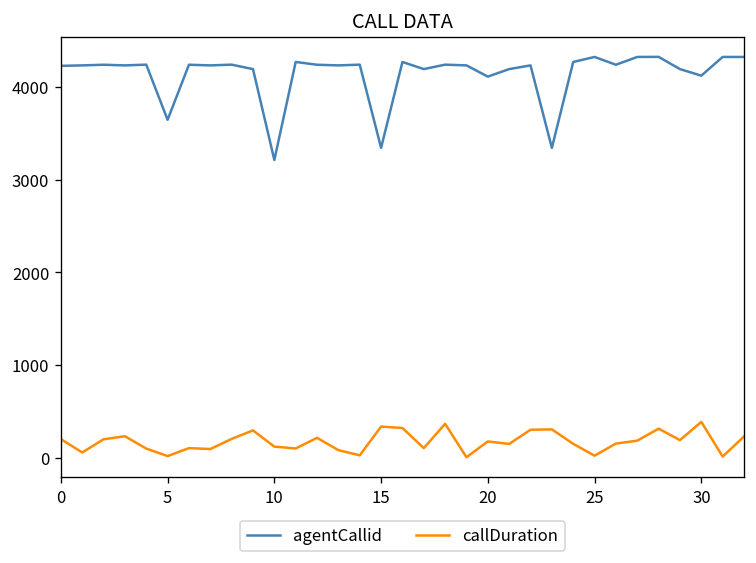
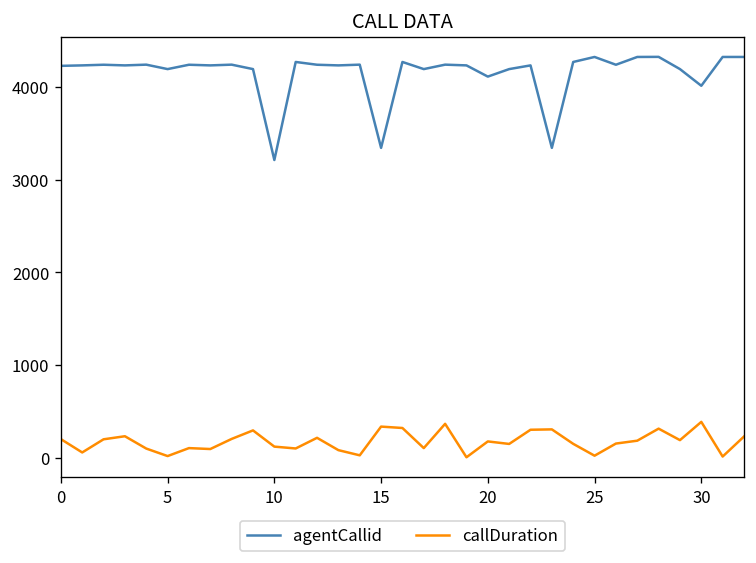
agentCallid, 5: 3600 -> 4200
agentCallid, 30: 4100 -> 4000
